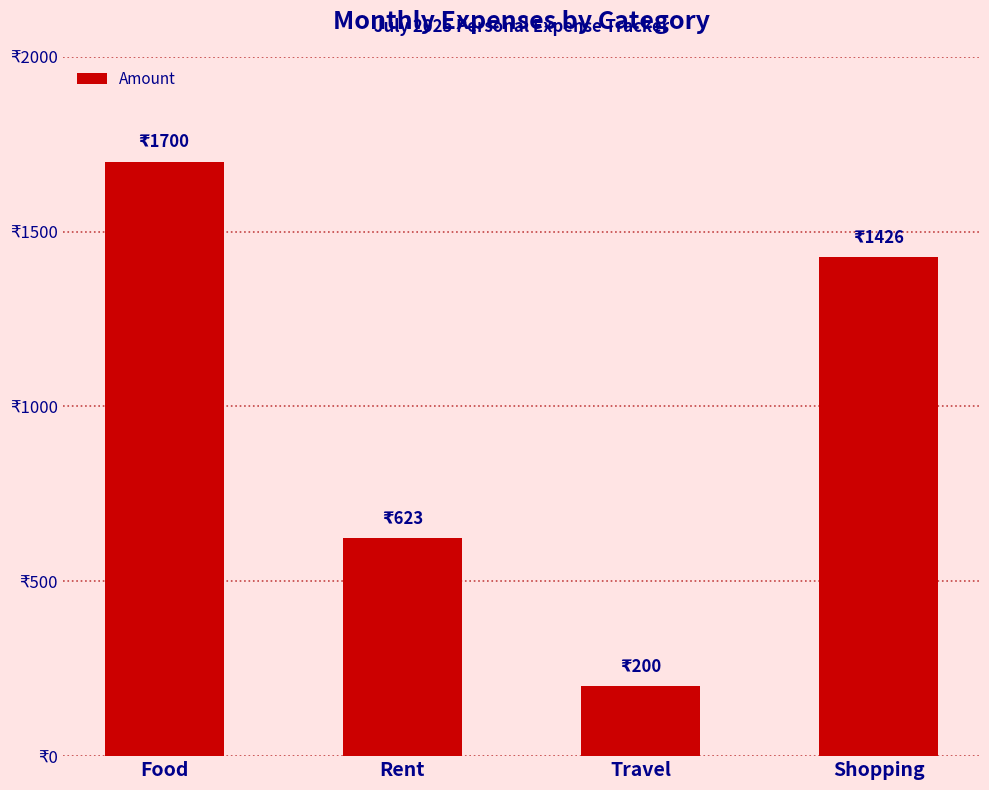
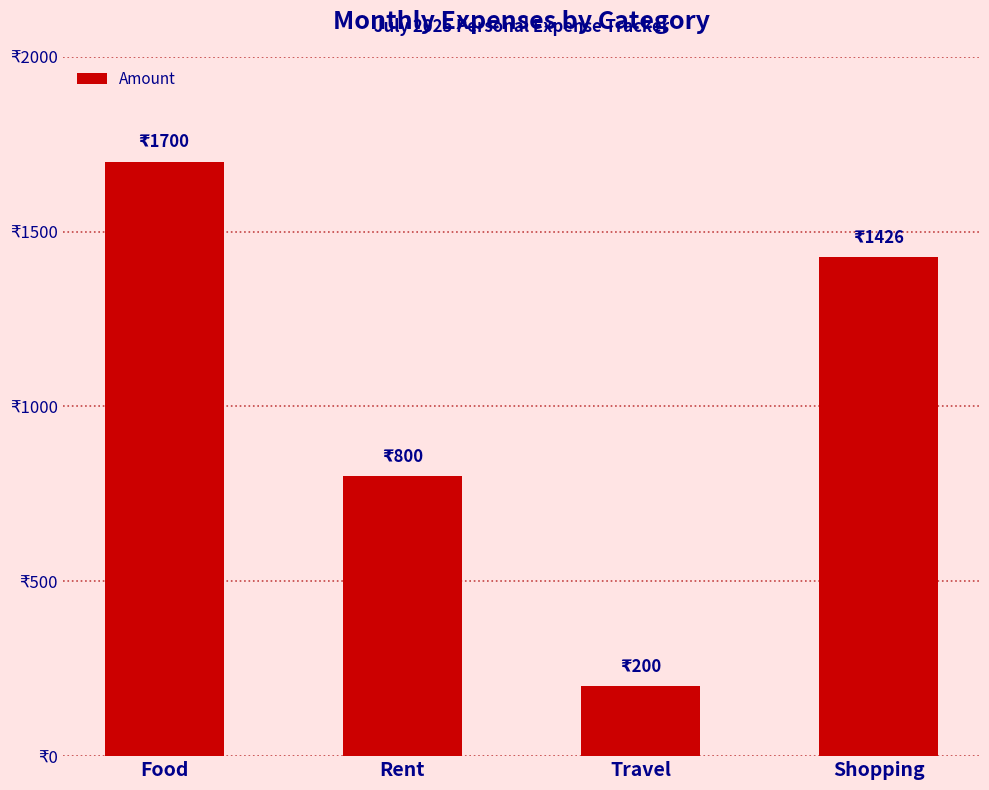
Rent: 623 -> 800
